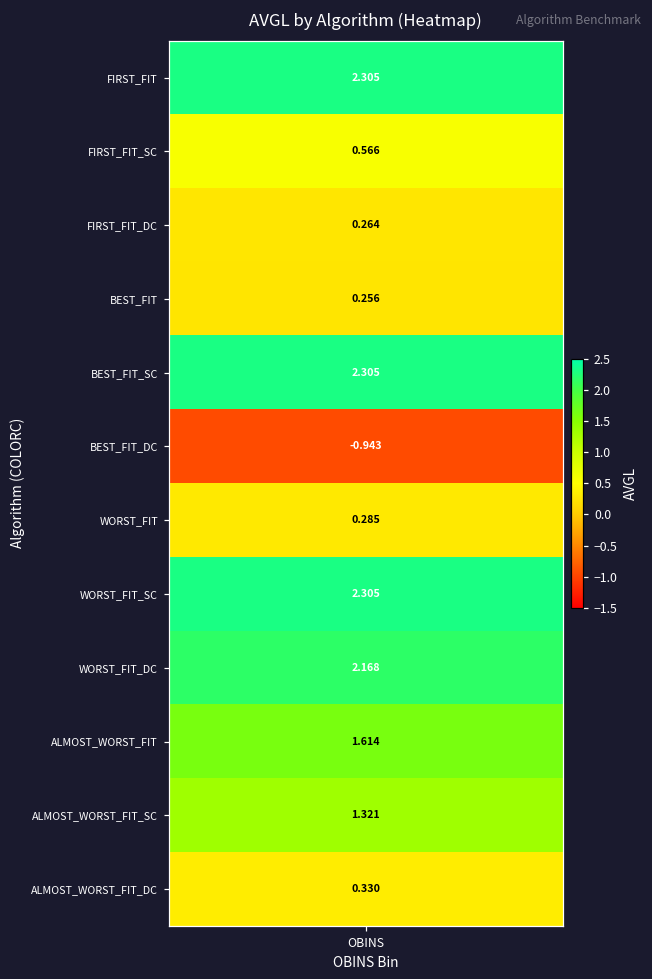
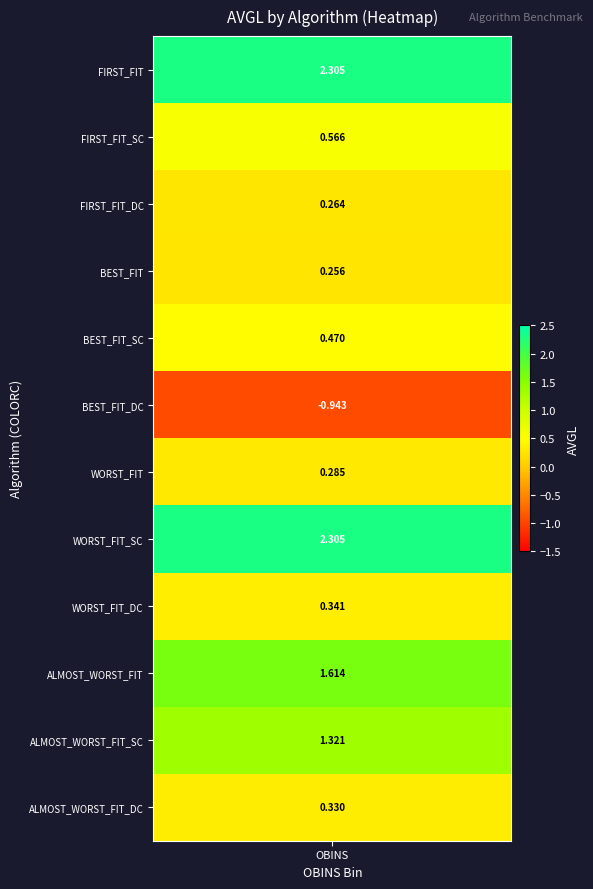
BEST_FIT_SC, OBINS: 2.305 -> 0.470
WORST_FIT_DC, OBINS: 2.168 -> 0.341
